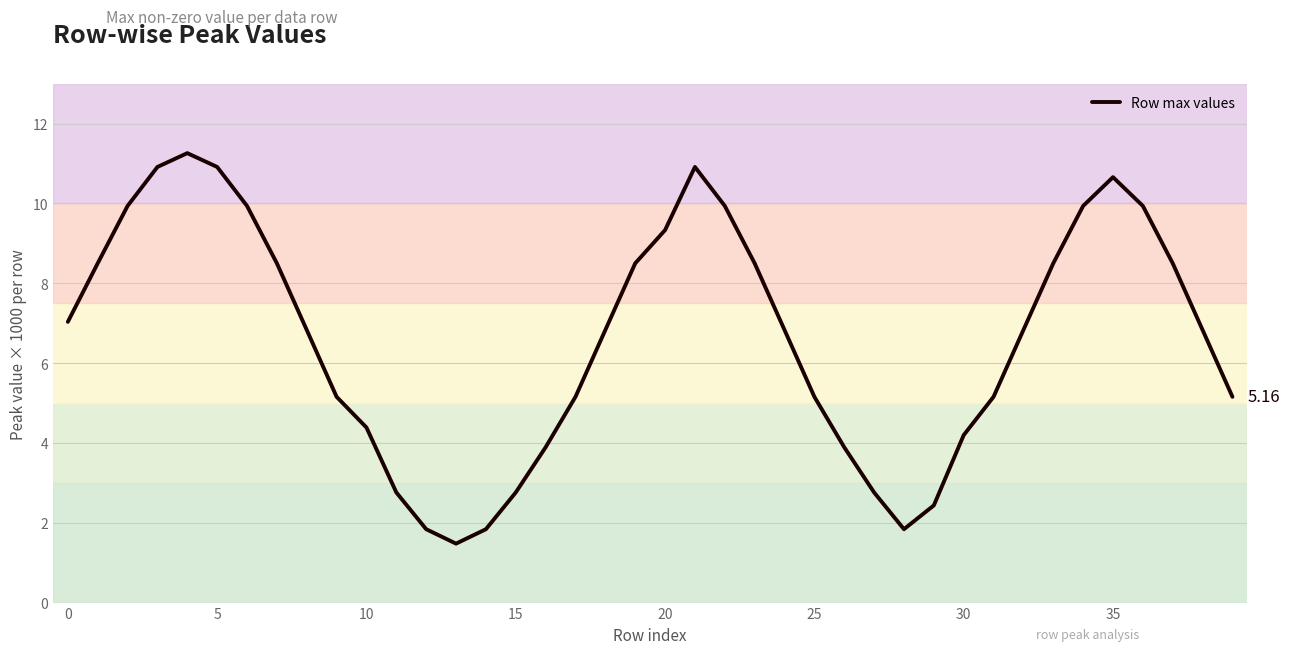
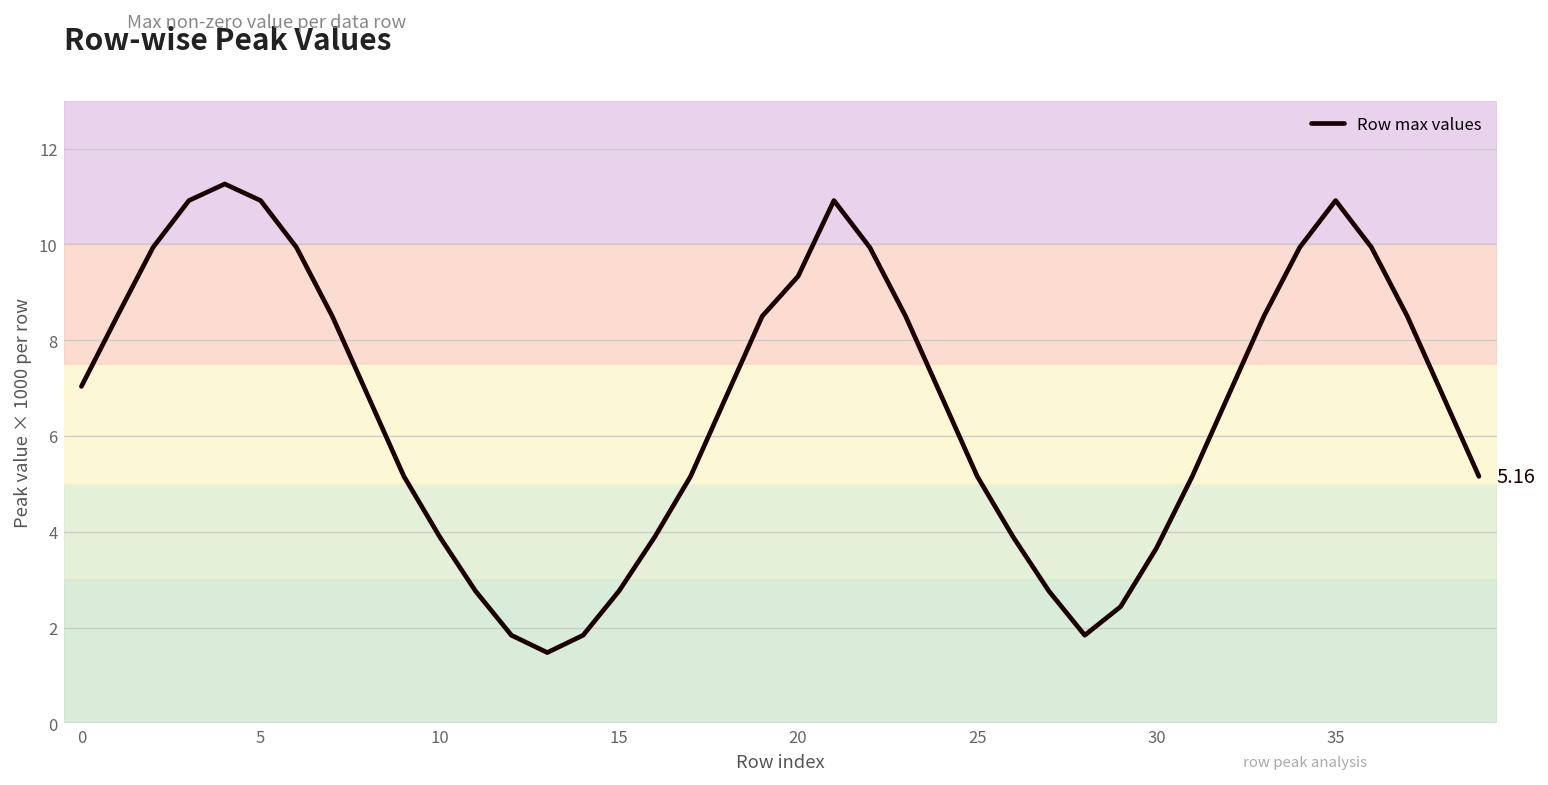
10: 4.4 -> 3.9
30: 4.2 -> 3.7
35: 10.7 -> 10.9
